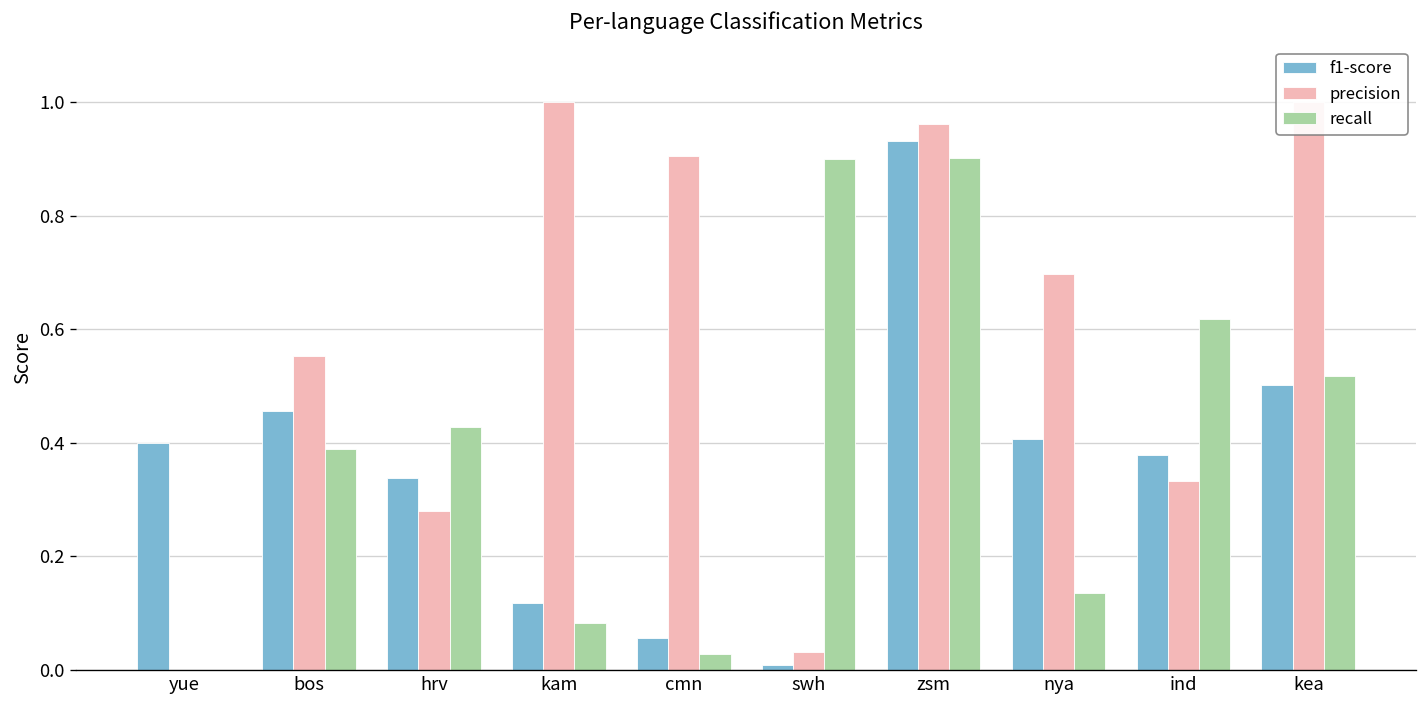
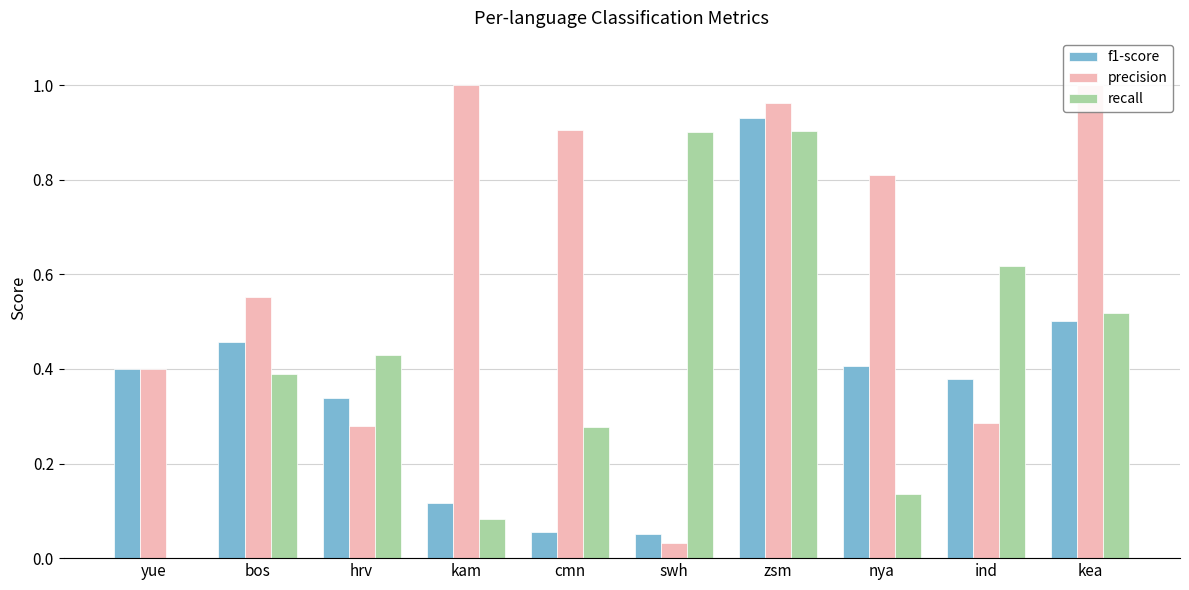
precision, yue: 0.0 -> 0.4
recall, cmn: 0.03 -> 0.28
f1-score, swh: 0.01 -> 0.05
precision, nya: 0.70 -> 0.81
precision, ind: 0.33 -> 0.29
